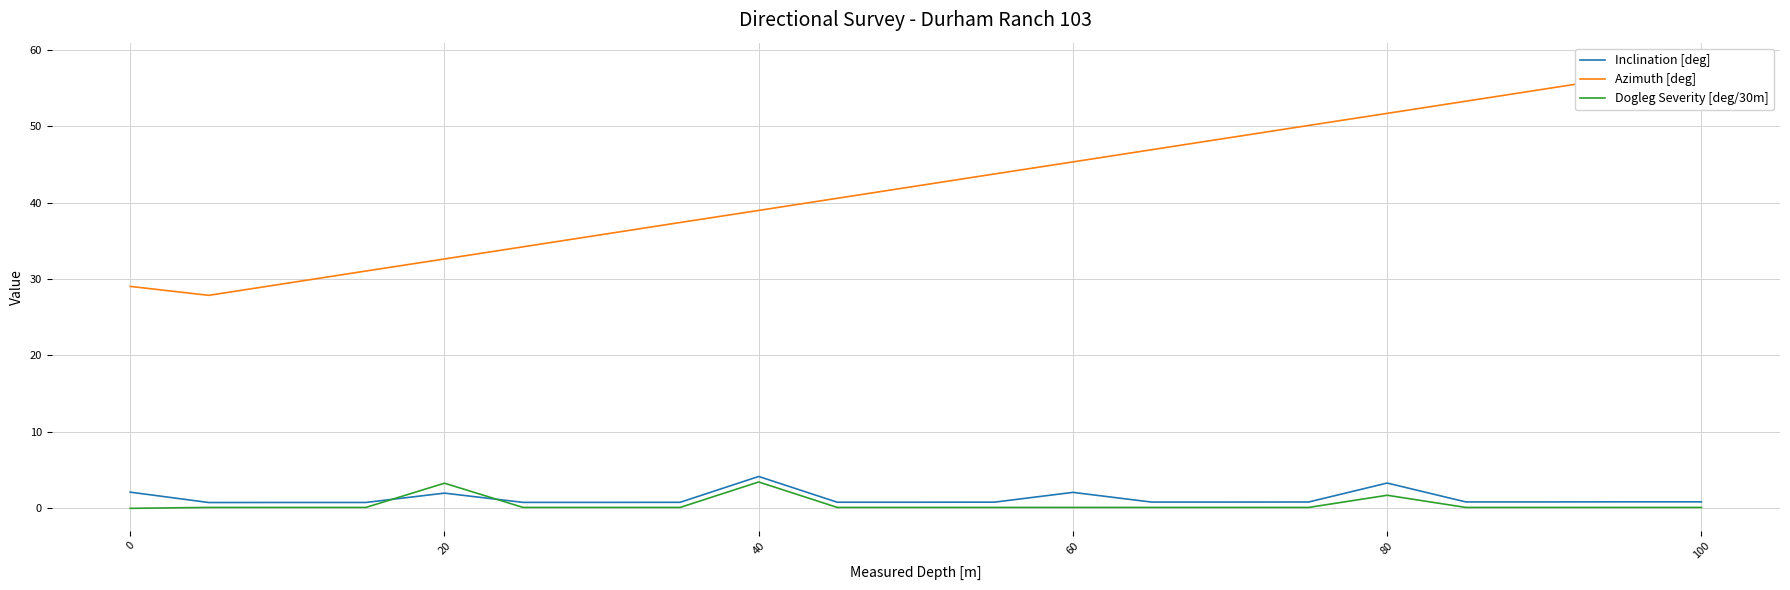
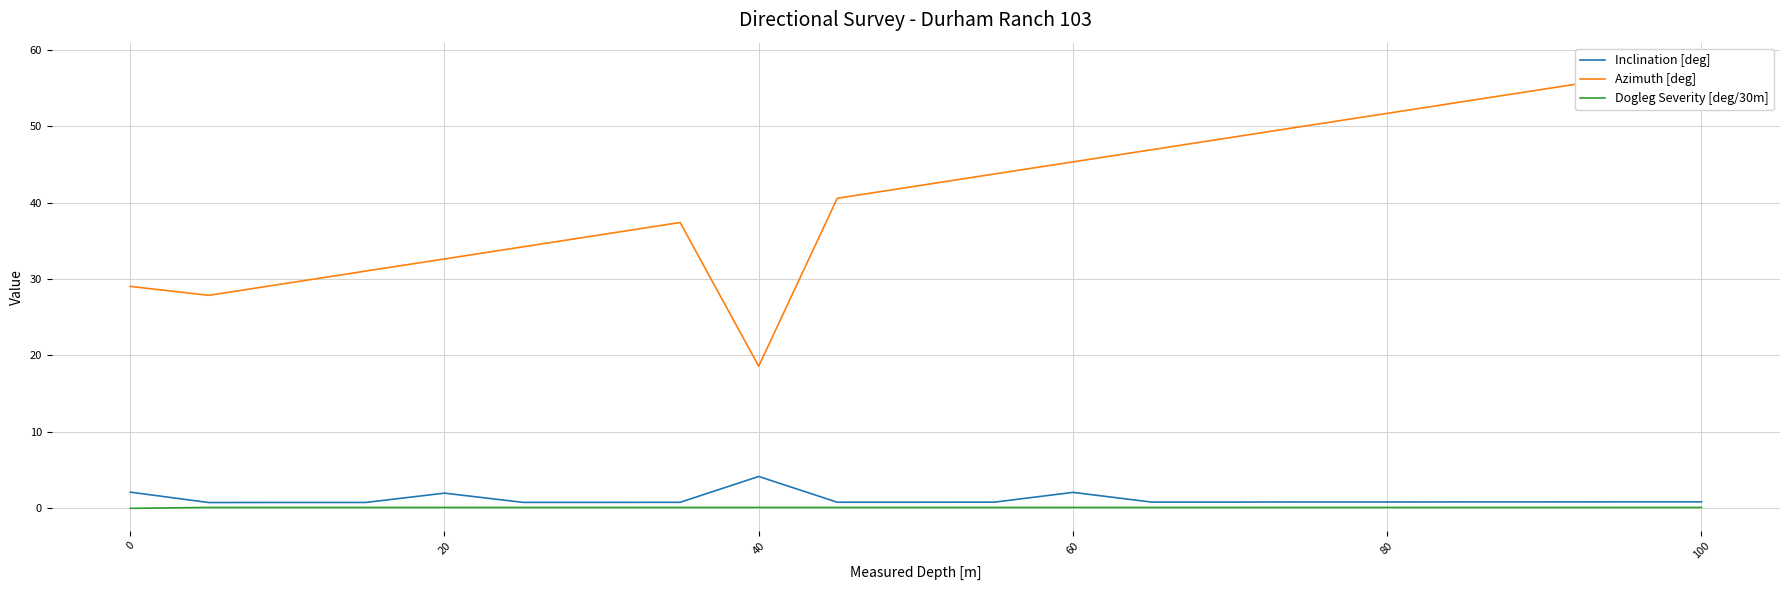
Dogleg Severity [deg/30m], 20: 3 -> 0
Azimuth [deg], 40: 39 -> 19
Dogleg Severity [deg/30m], 40: 3 -> 0
Inclination [deg], 80: 3 -> 1
Dogleg Severity [deg/30m], 80: 2 -> 0
